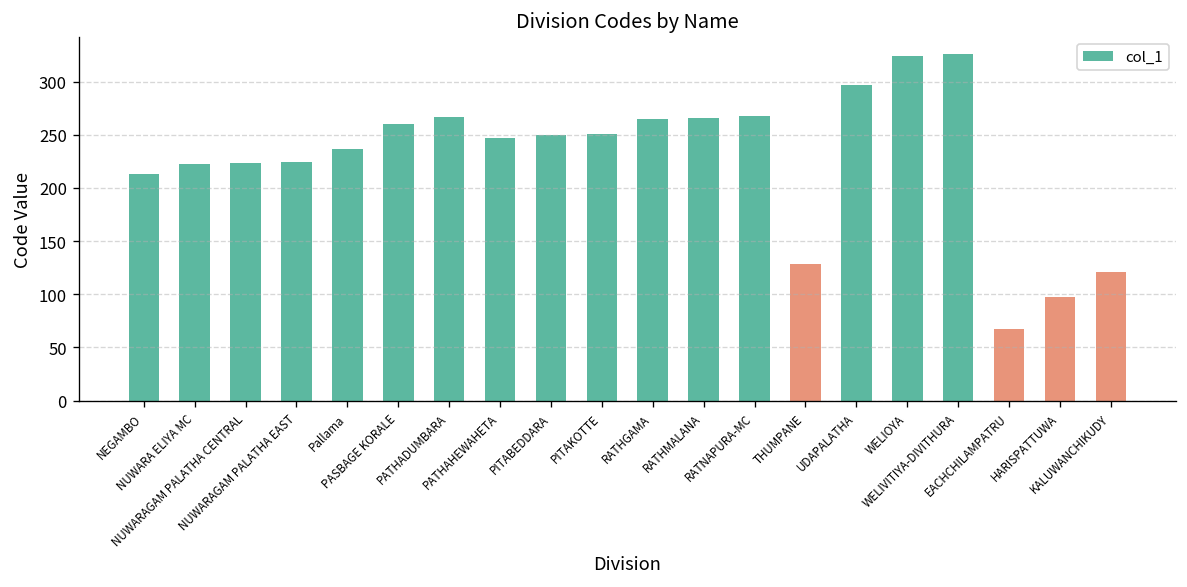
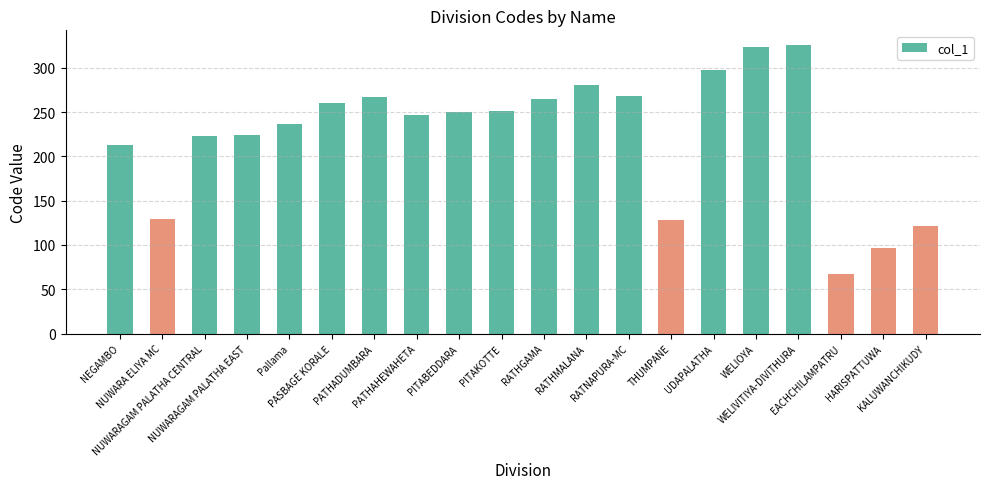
NUWARA ELIYA MC: 220 -> 130
RATHMALANA: 270 -> 280
